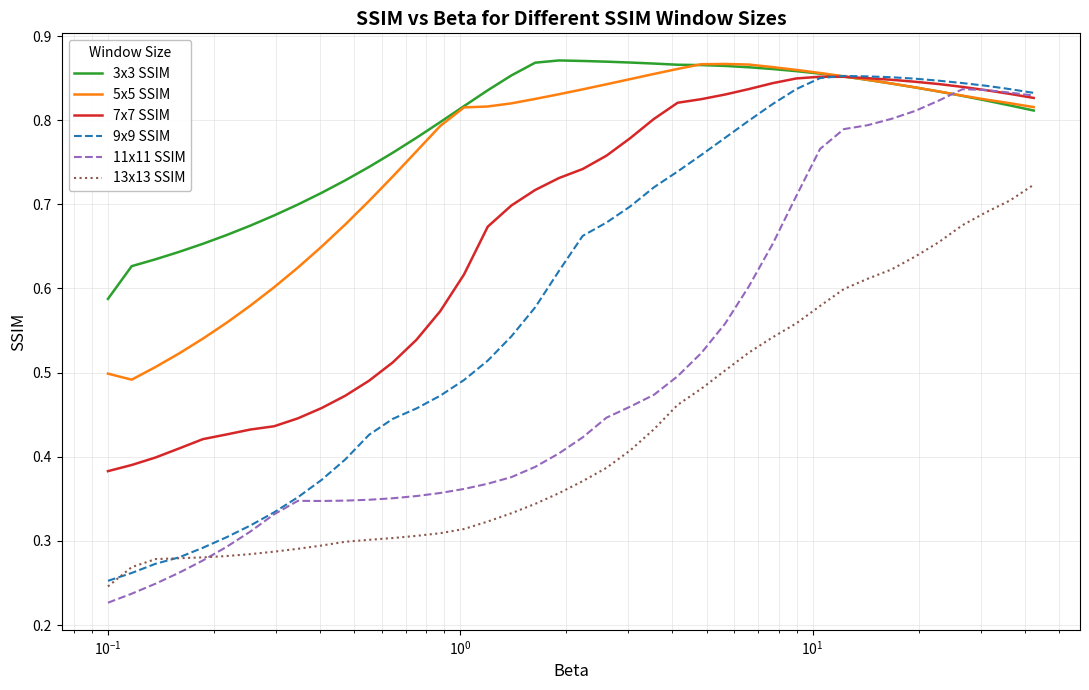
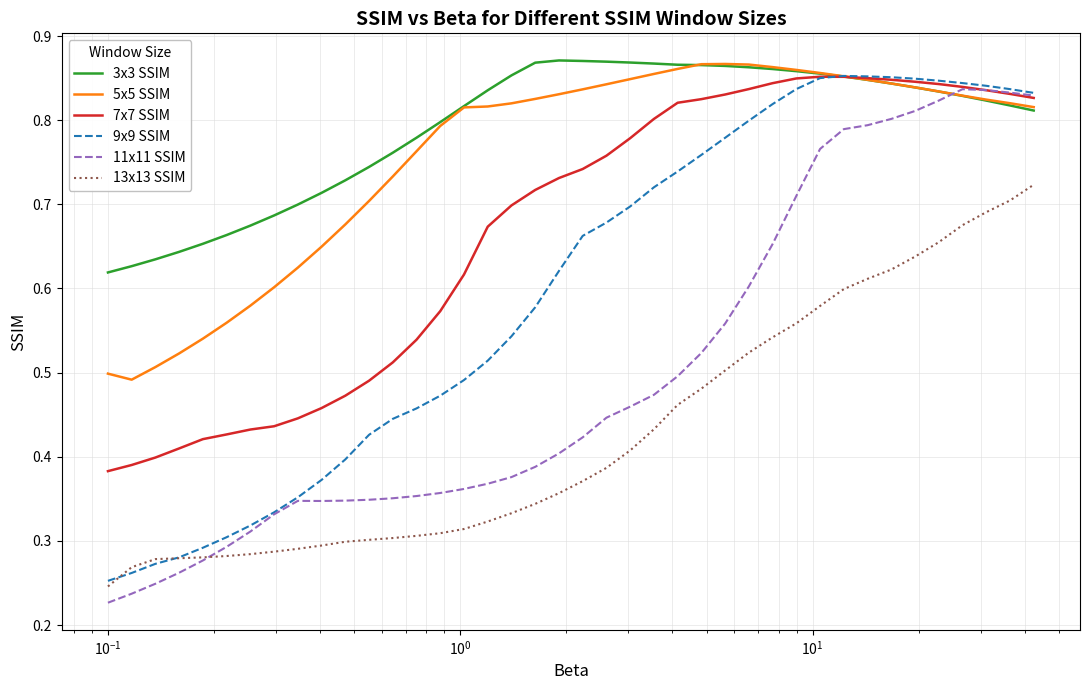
3x3 SSIM, 10^-1: 0.59 -> 0.62
